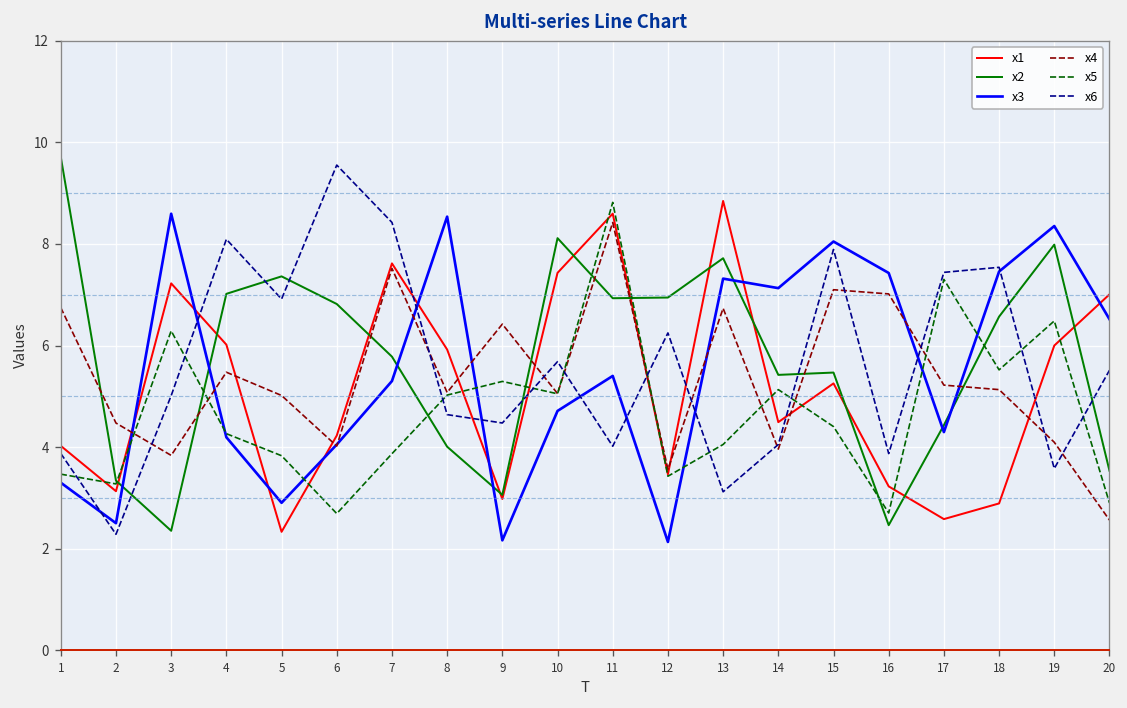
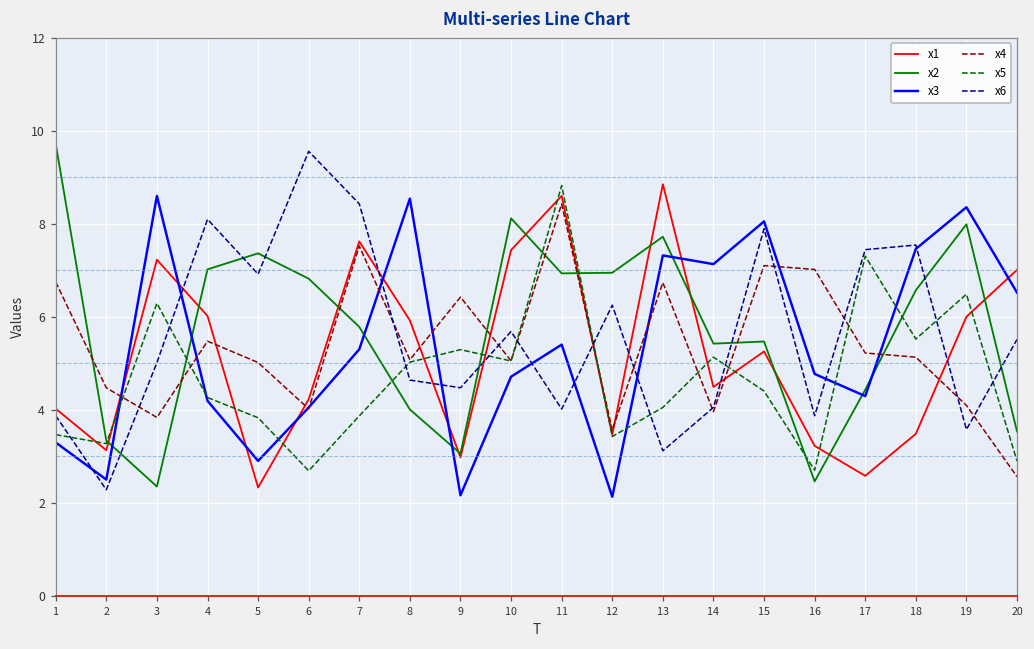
x3, 16: 7.4 -> 4.8
x1, 18: 2.9 -> 3.5
